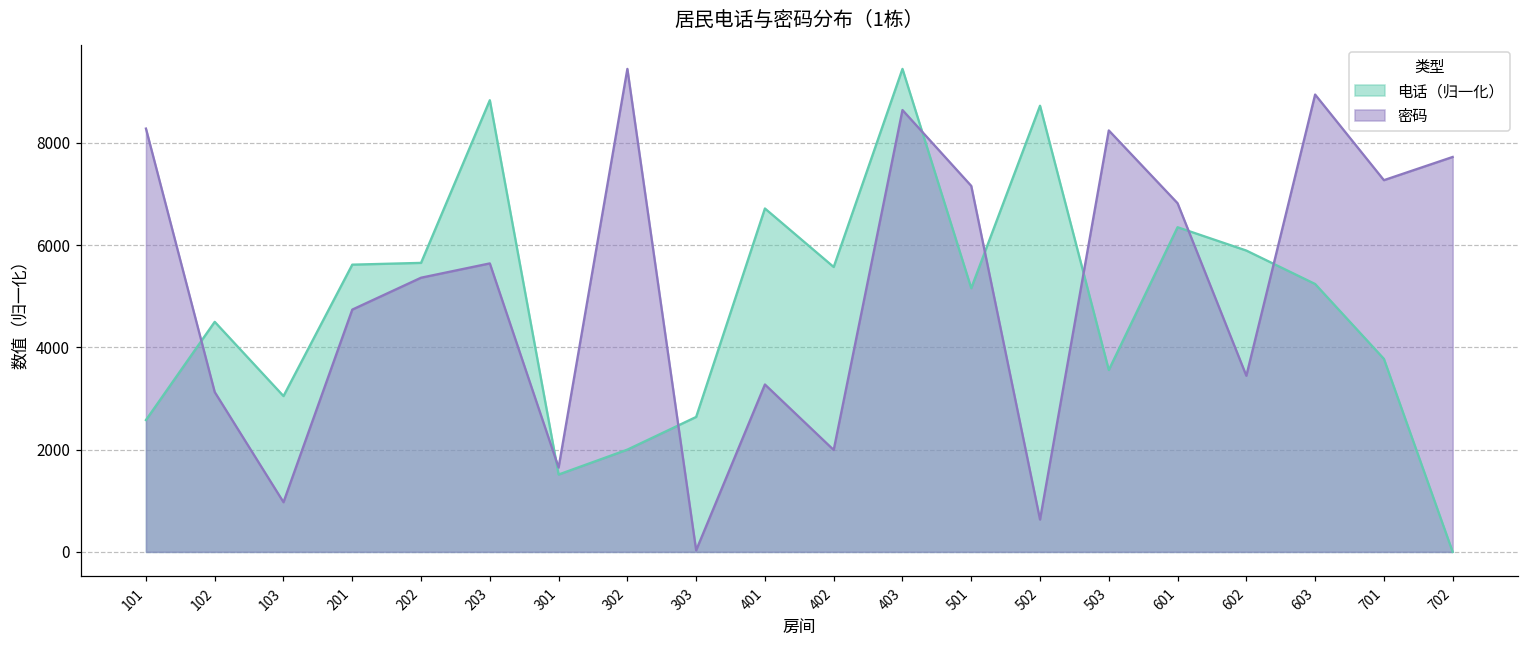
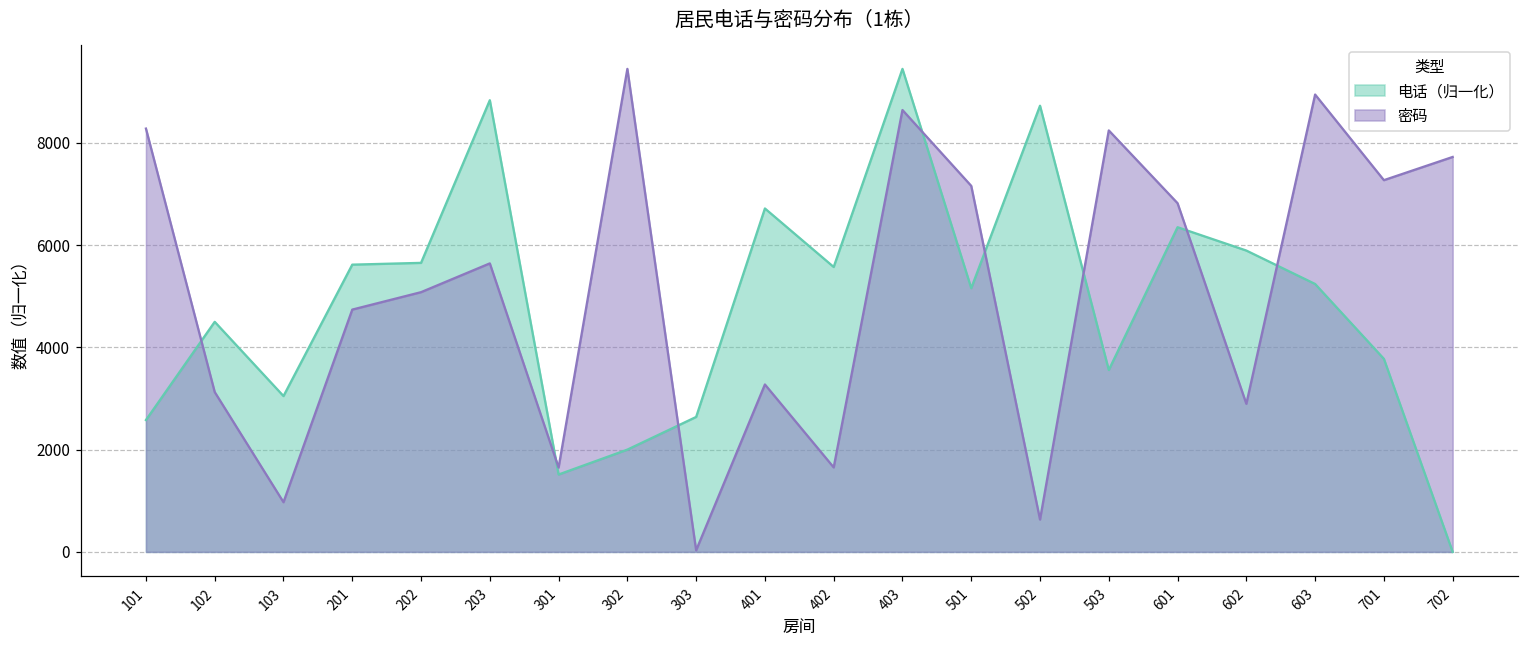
密码, 202: 5400 -> 5100
密码, 402: 2000 -> 1700
密码, 602: 3400 -> 2900
